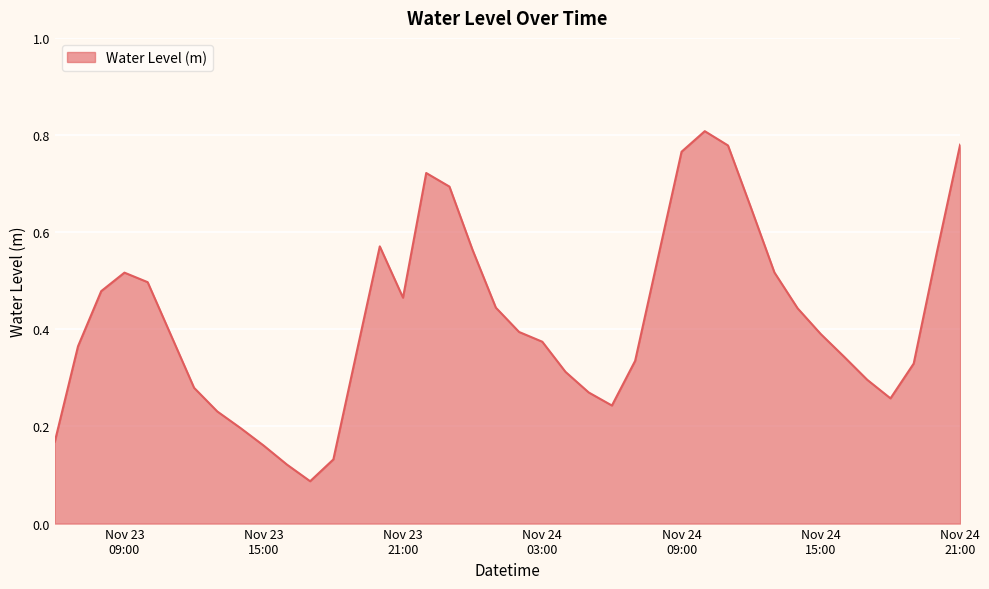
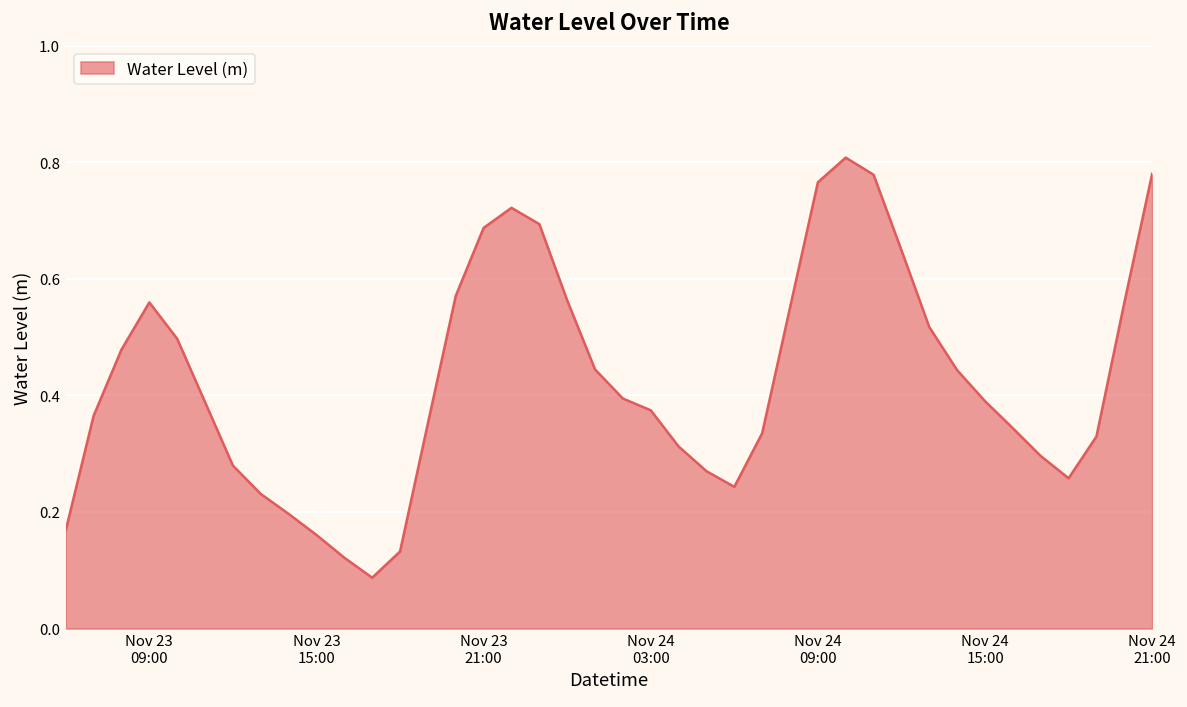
Nov 23 09:00: 0.52 -> 0.56
Nov 23 21:00: 0.47 -> 0.69
